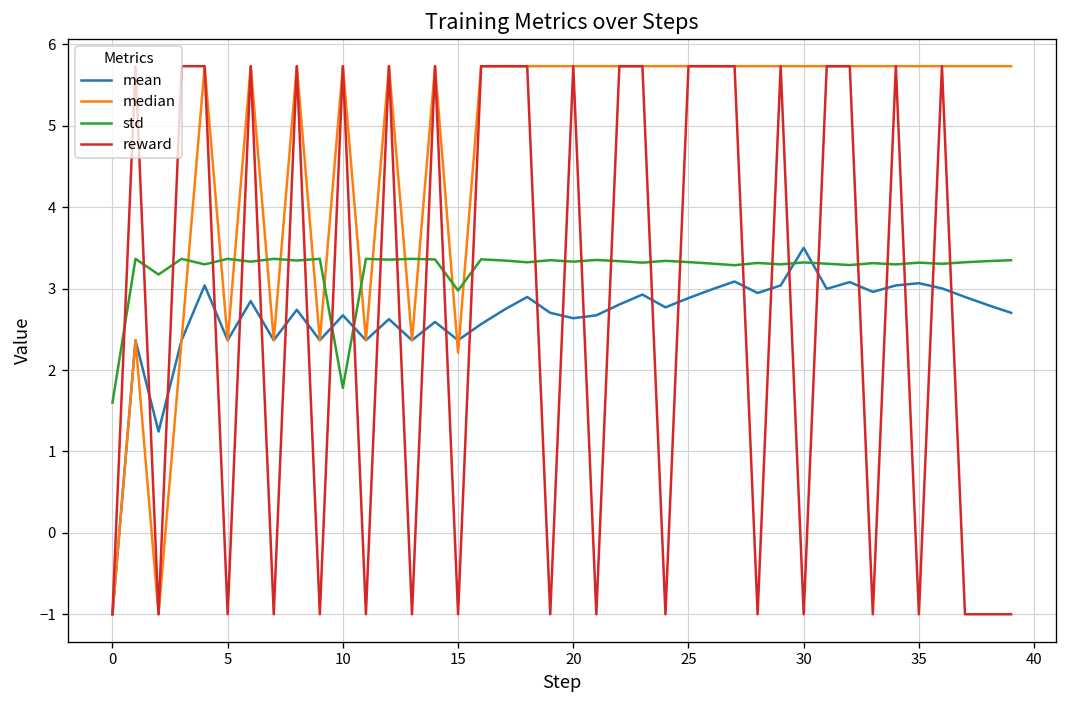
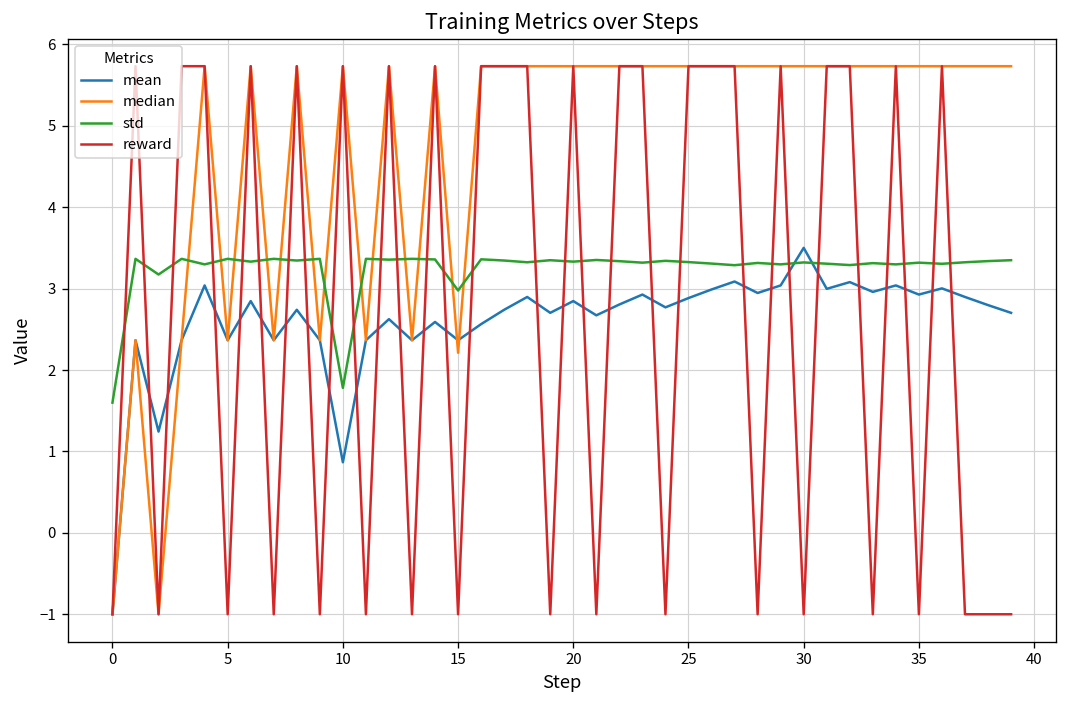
mean, 10: 2.7 -> 0.9
mean, 20: 2.6 -> 2.8
mean, 35: 3.1 -> 2.9
